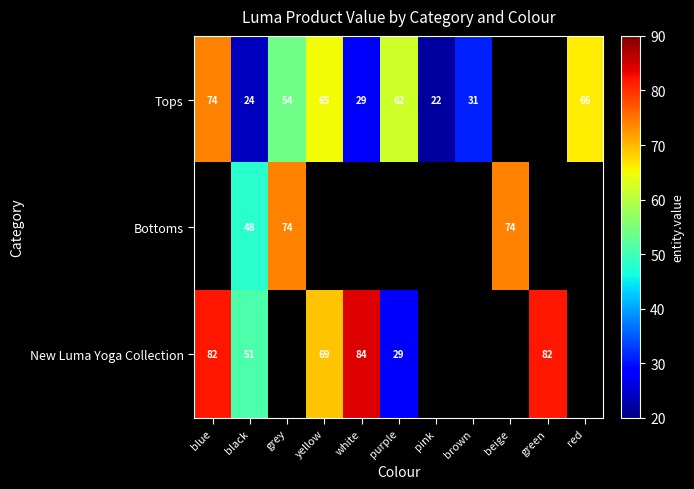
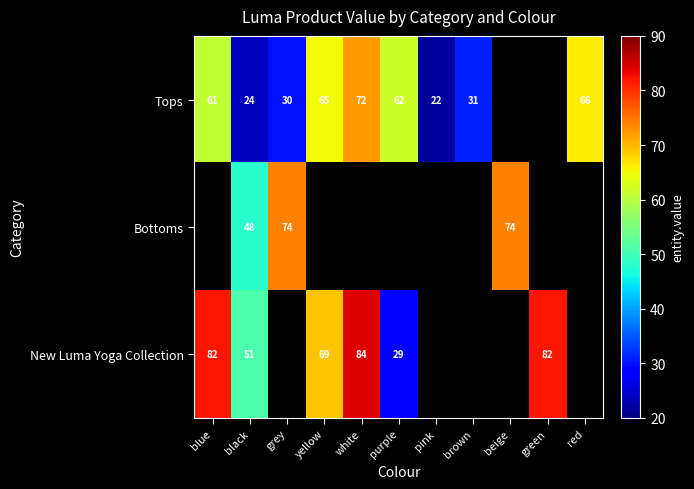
Tops, blue: 74 -> 61
Tops, grey: 54 -> 30
Tops, white: 29 -> 72
